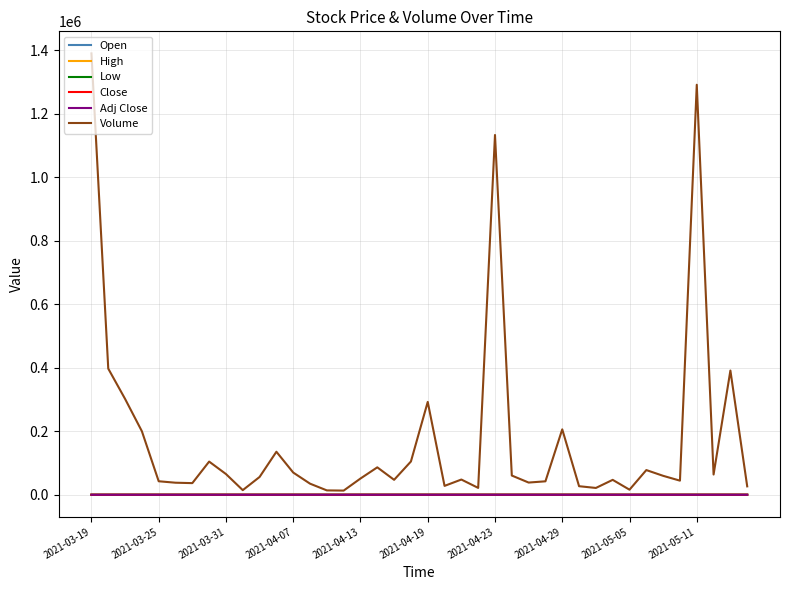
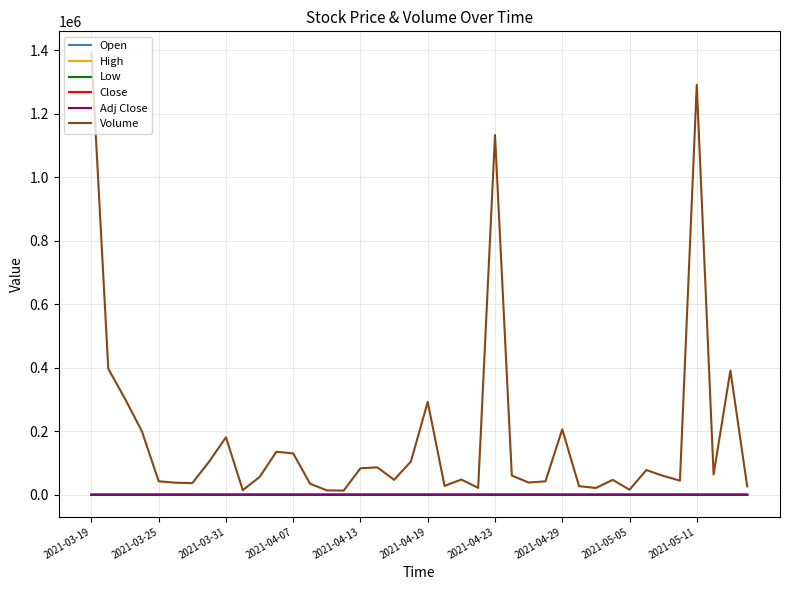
Volume, 2021-03-31: 70000 -> 180000
Volume, 2021-04-07: 70000 -> 130000
Volume, 2021-04-13: 50000 -> 80000
